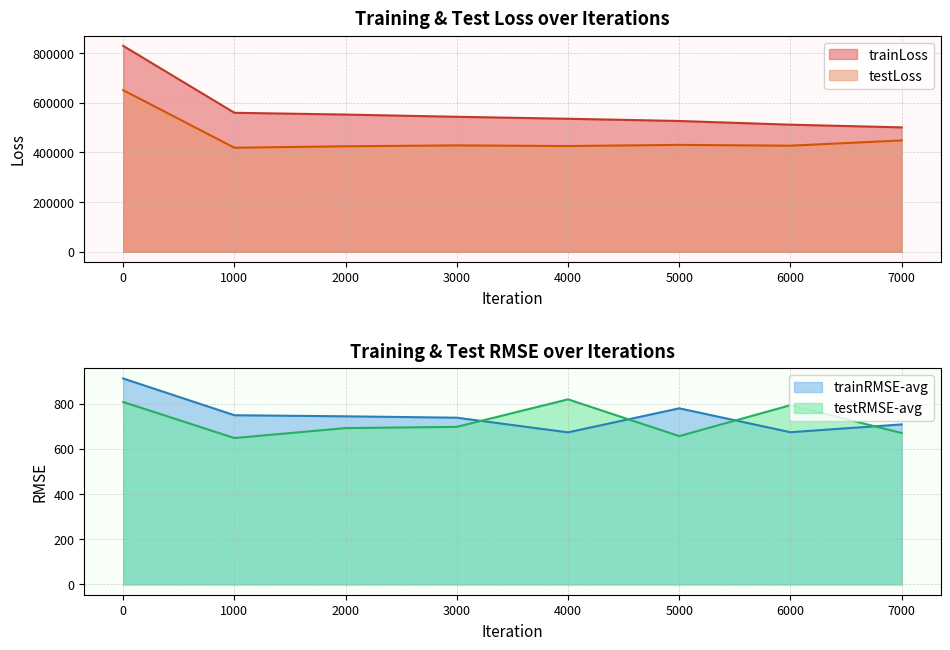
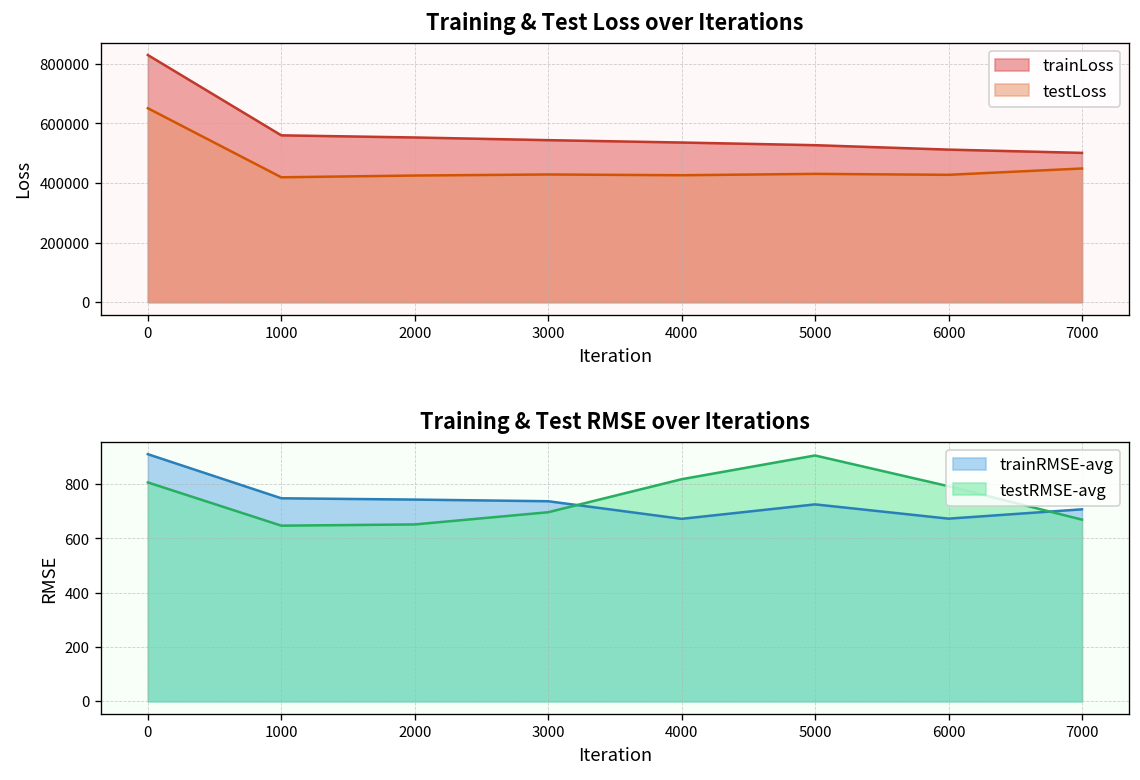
Training & Test RMSE over Iterations, testRMSE-avg, 2000: 690 -> 650
Training & Test RMSE over Iterations, trainRMSE-avg, 5000: 780 -> 730
Training & Test RMSE over Iterations, testRMSE-avg, 5000: 660 -> 910
